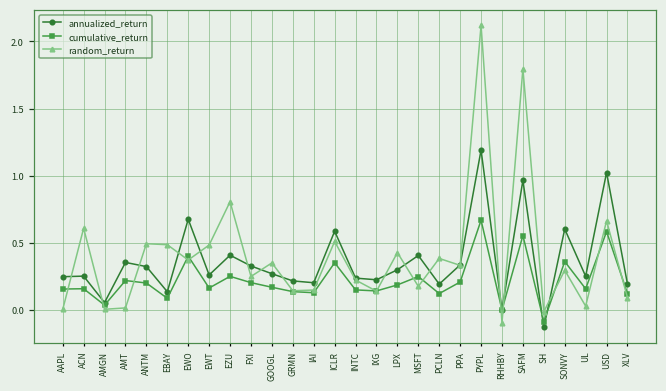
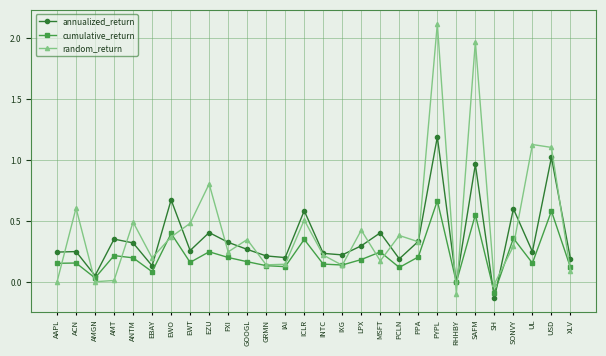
random_return, EBAY: 0.49 -> 0.20
random_return, SAFM: 1.80 -> 1.97
random_return, UL: 0.03 -> 1.13
random_return, USD: 0.66 -> 1.11
